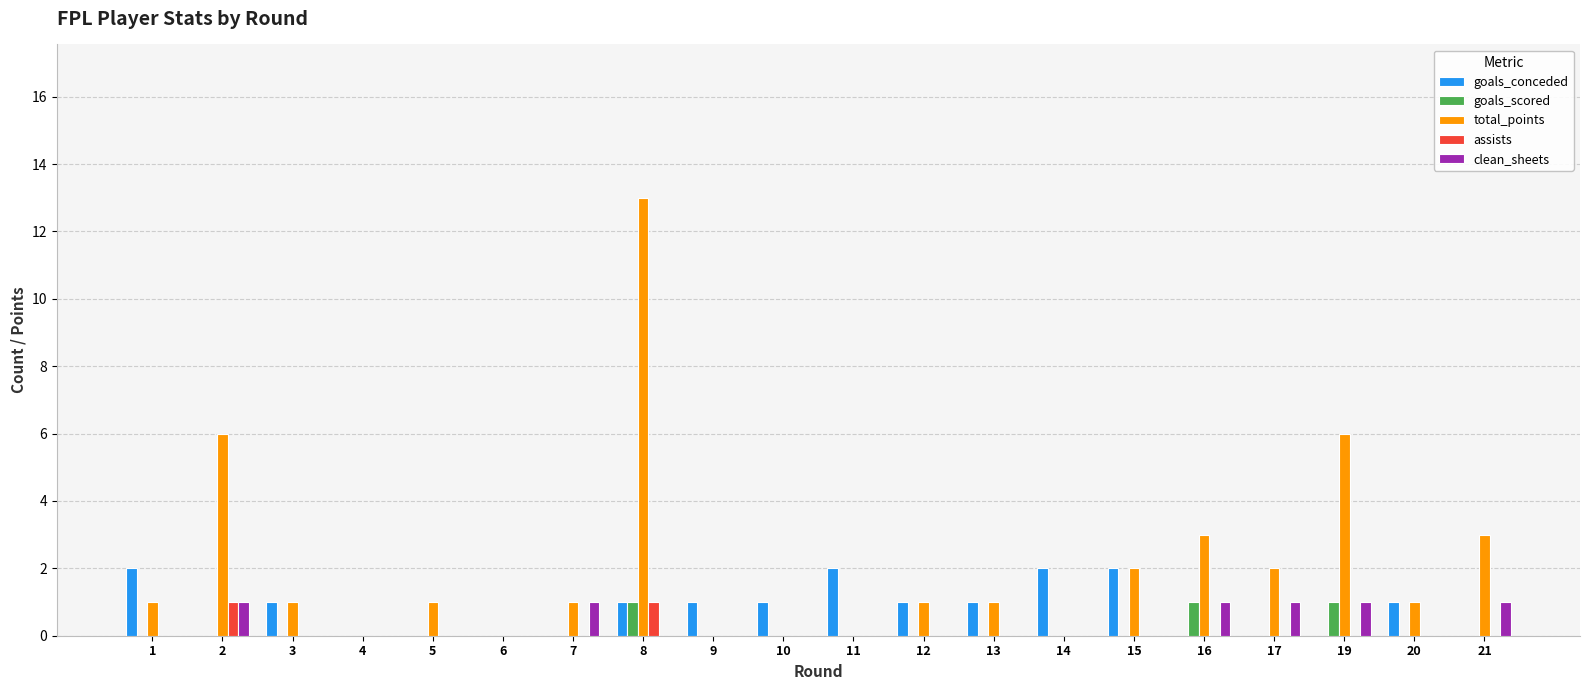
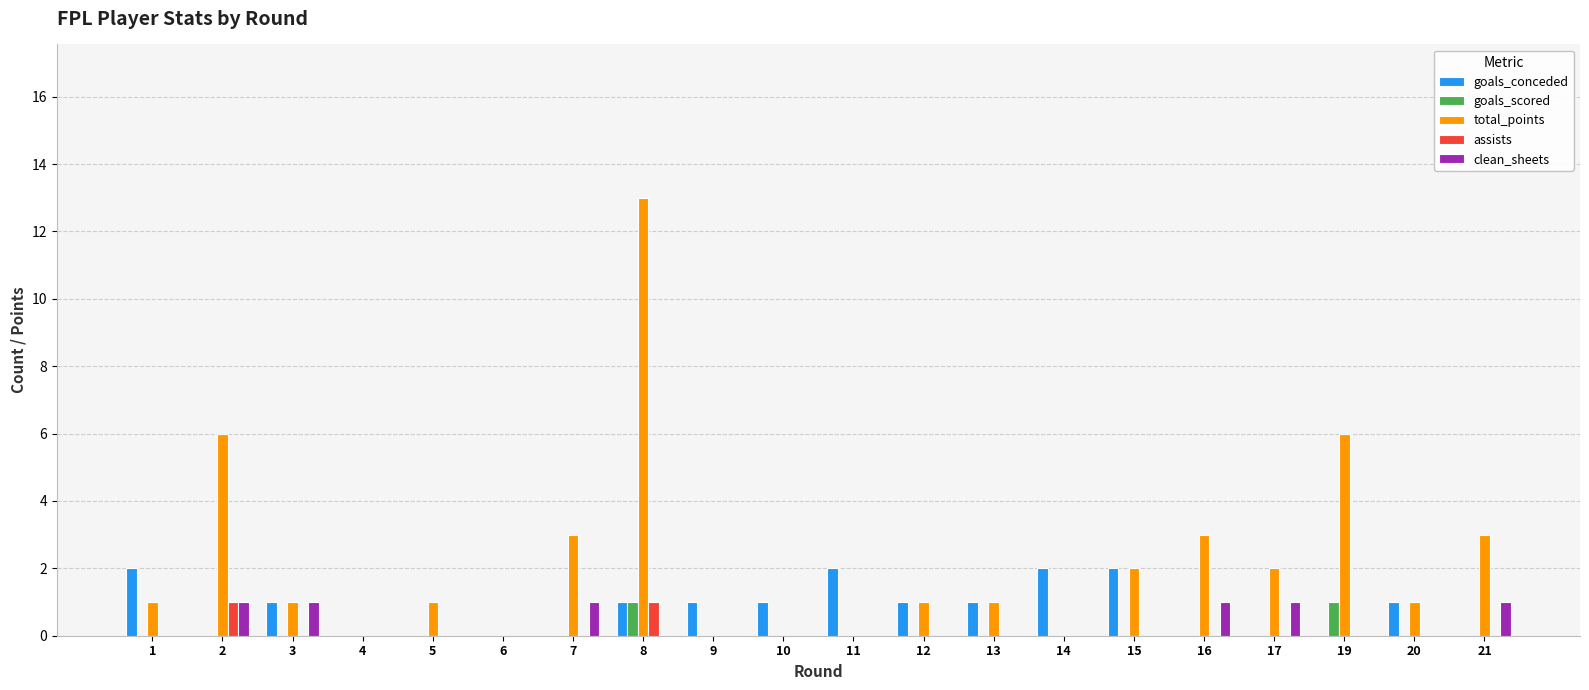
clean_sheets, 3: 0 -> 1
total_points, 7: 1 -> 3
goals_scored, 16: 1 -> 0
clean_sheets, 19: 1 -> 0
